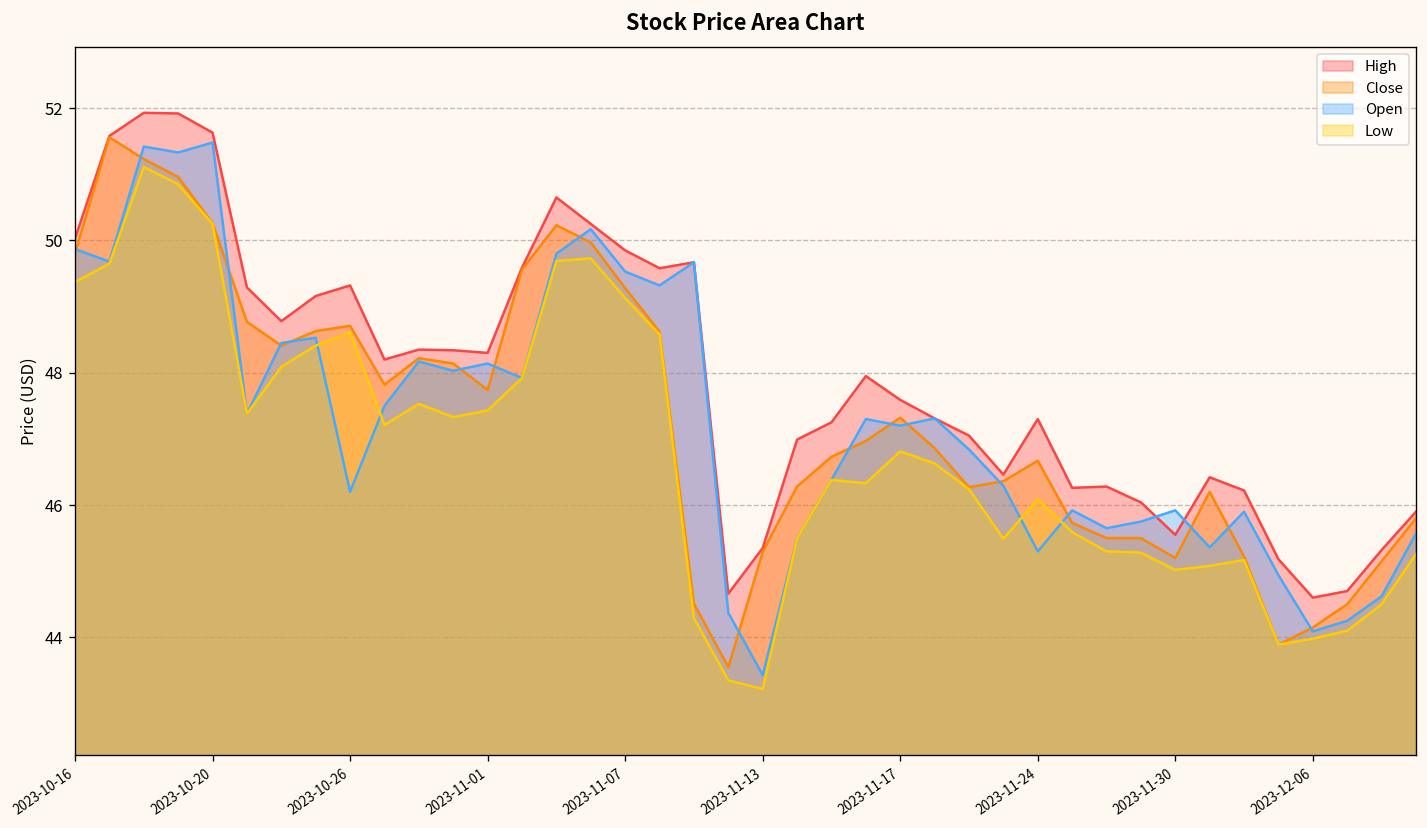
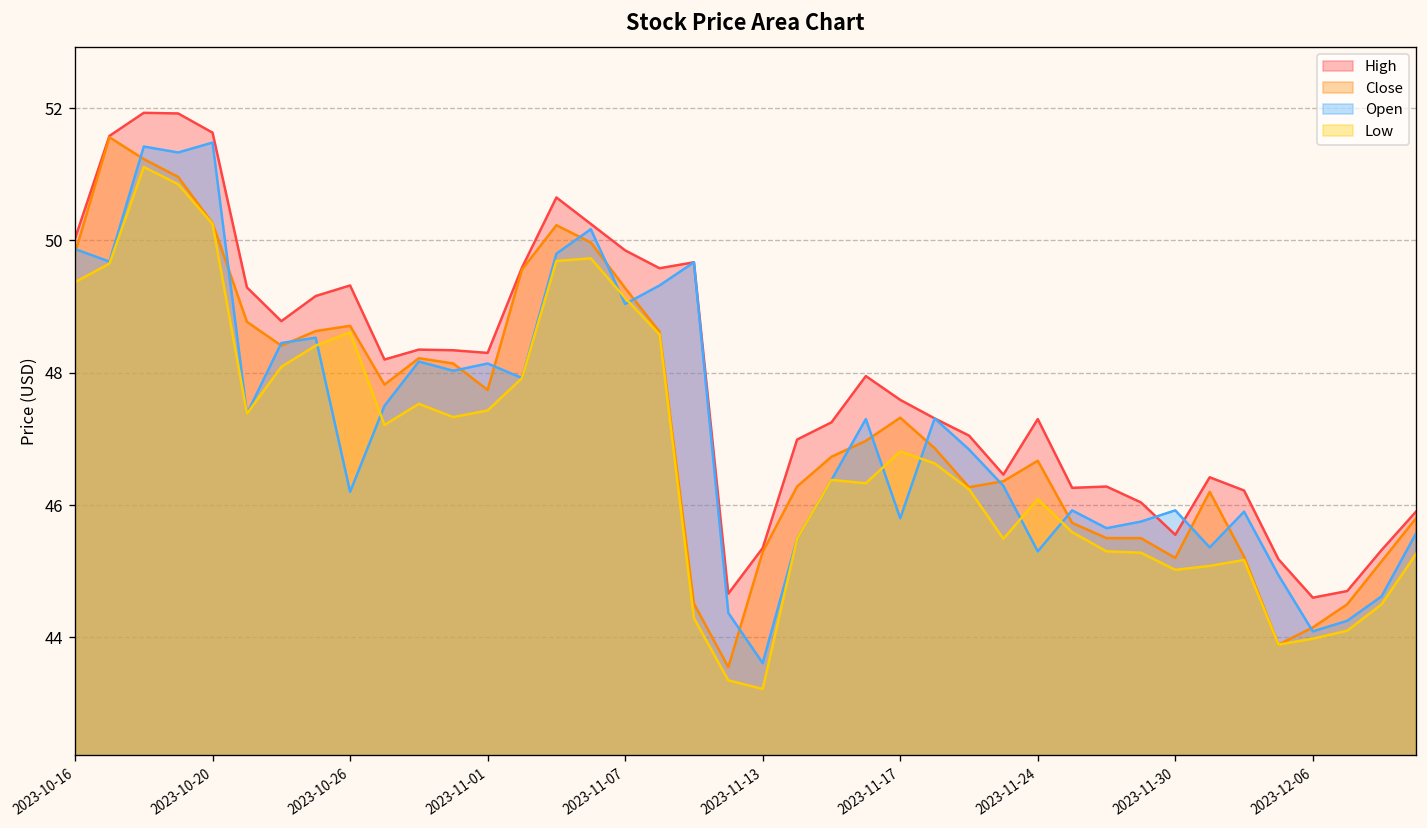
Open, 2023-11-07: 49.5 -> 49.0
Open, 2023-11-13: 43.4 -> 43.6
Open, 2023-11-17: 47.2 -> 45.8
